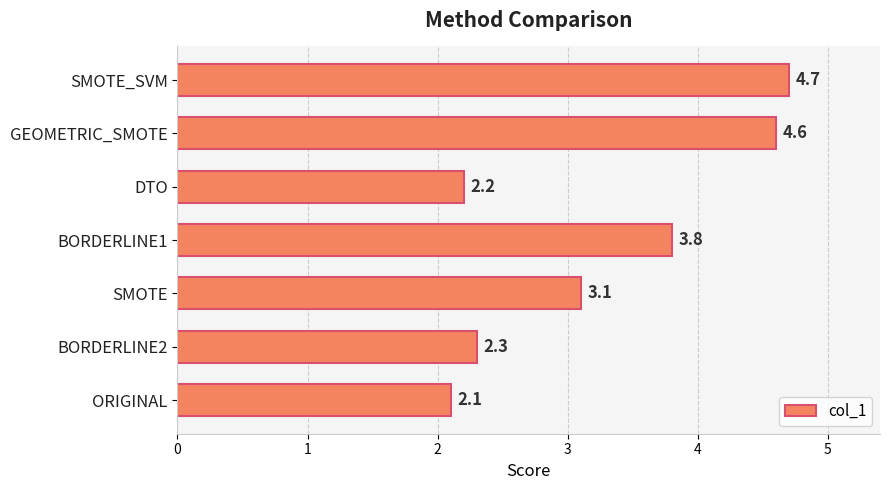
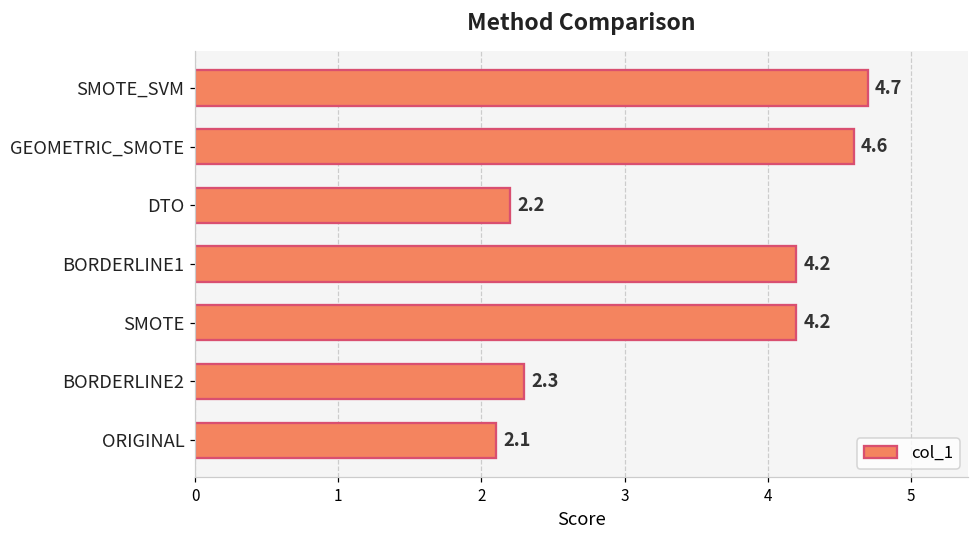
BORDERLINE1: 3.8 -> 4.2
SMOTE: 3.1 -> 4.2
